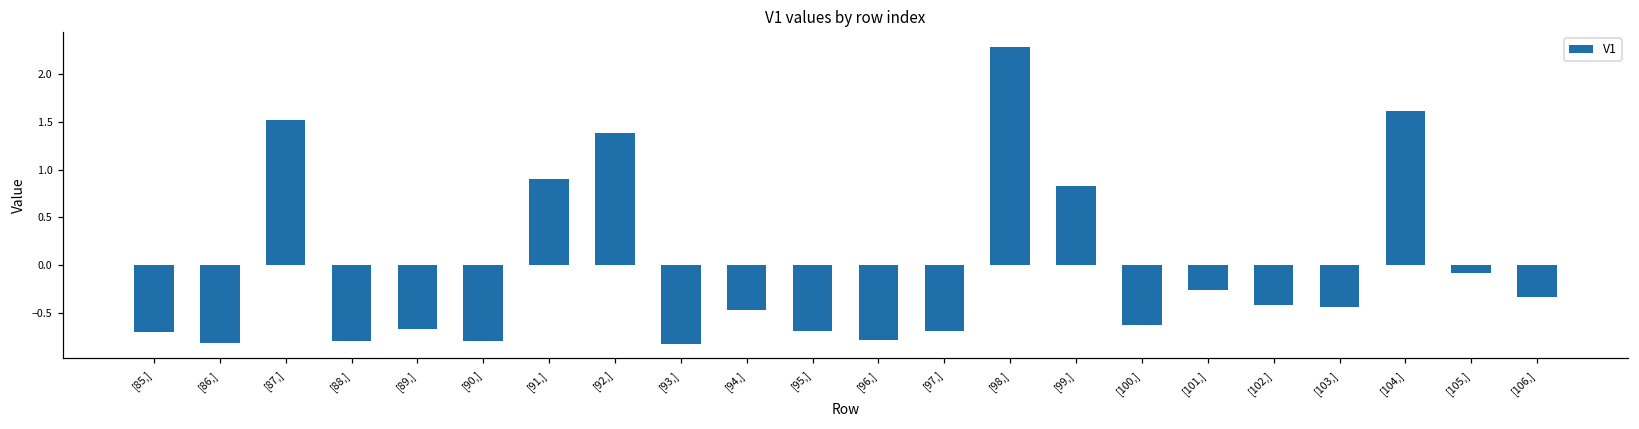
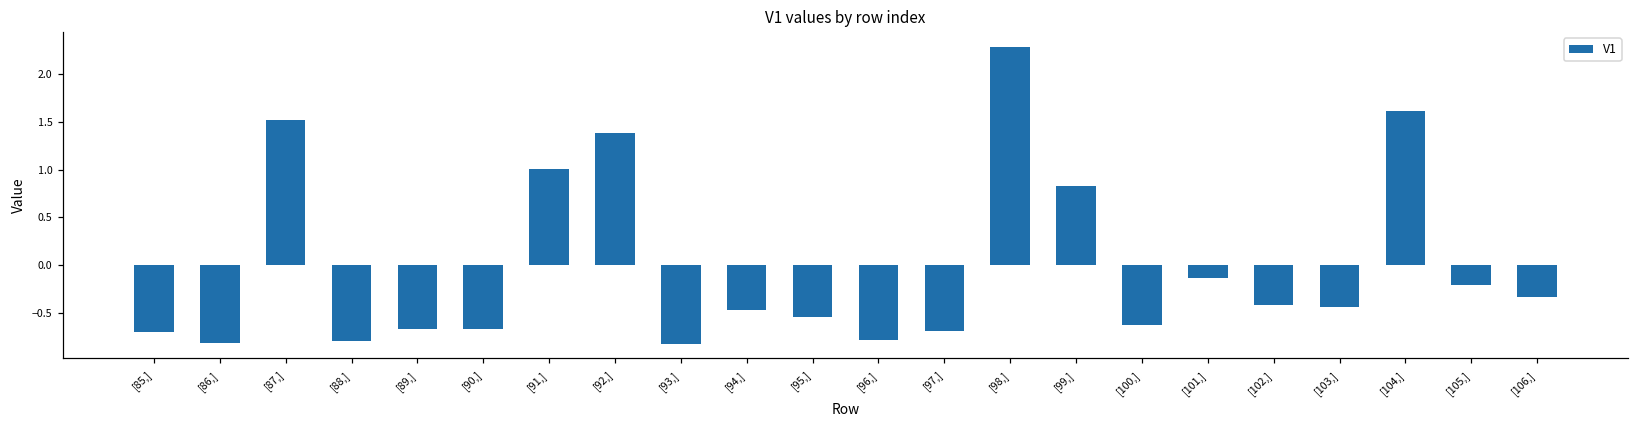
[90,]: -0.8 -> -0.7
[91,]: 0.9 -> 1.0
[95,]: -0.7 -> -0.5
[101,]: -0.3 -> -0.1
[105,]: -0.1 -> -0.2
